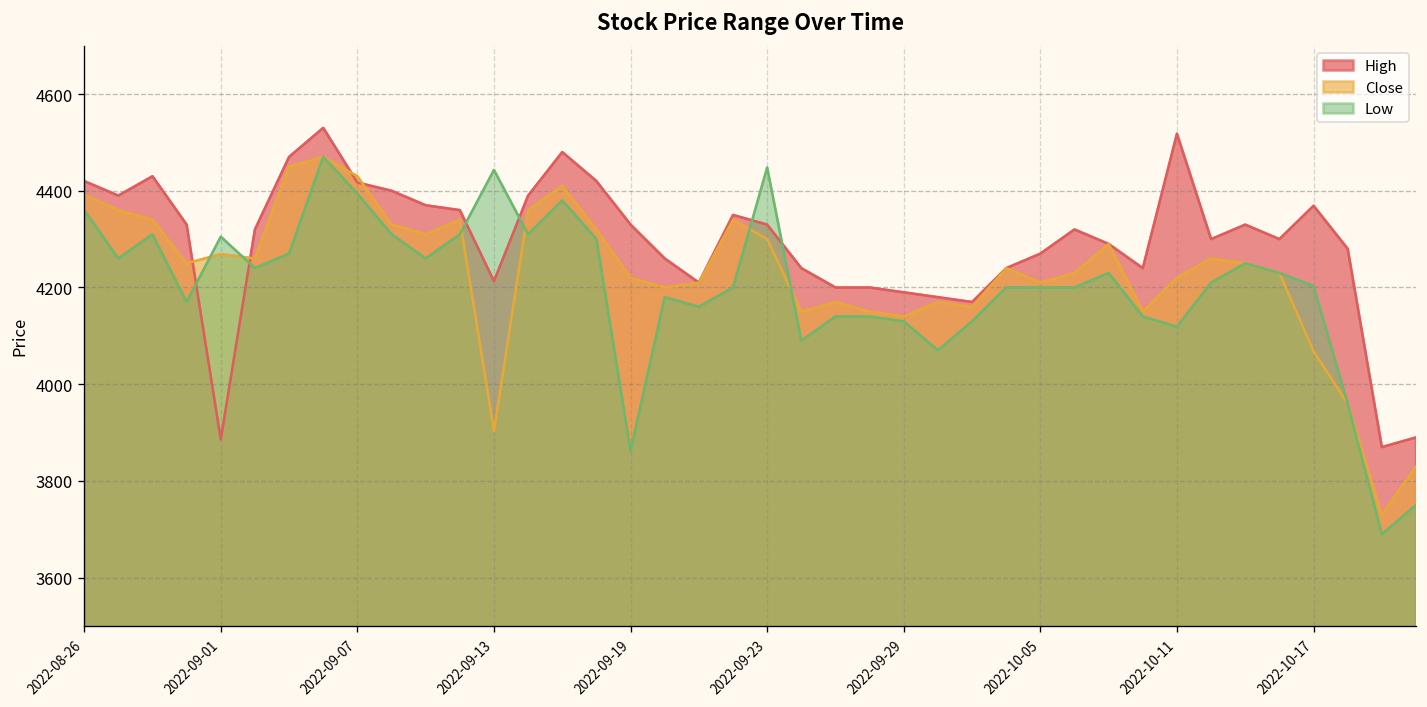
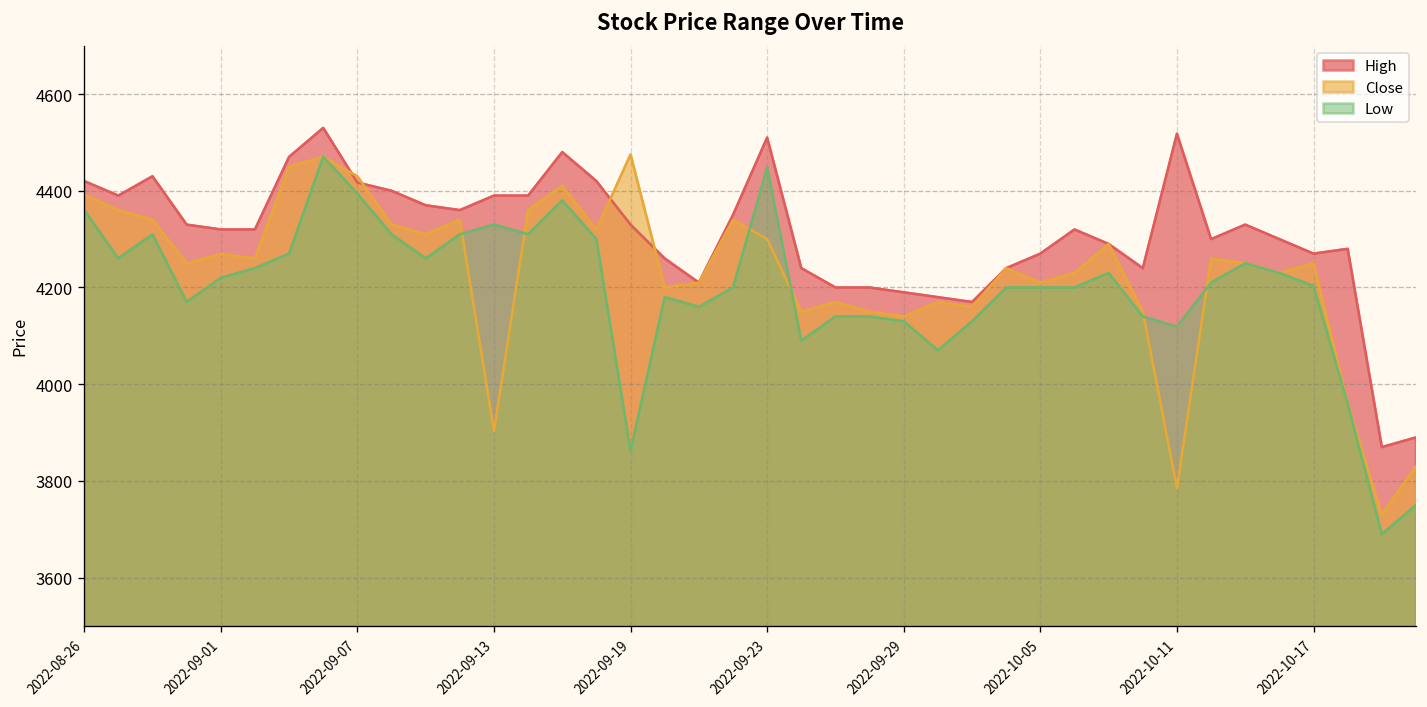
High, 2022-09-01: 3890 -> 4320
Low, 2022-09-01: 4310 -> 4220
High, 2022-09-13: 4210 -> 4390
Low, 2022-09-13: 4440 -> 4330
Close, 2022-09-19: 4220 -> 4480
High, 2022-09-23: 4330 -> 4510
Close, 2022-10-11: 4220 -> 3790
High, 2022-10-17: 4370 -> 4270
Close, 2022-10-17: 4070 -> 4250
